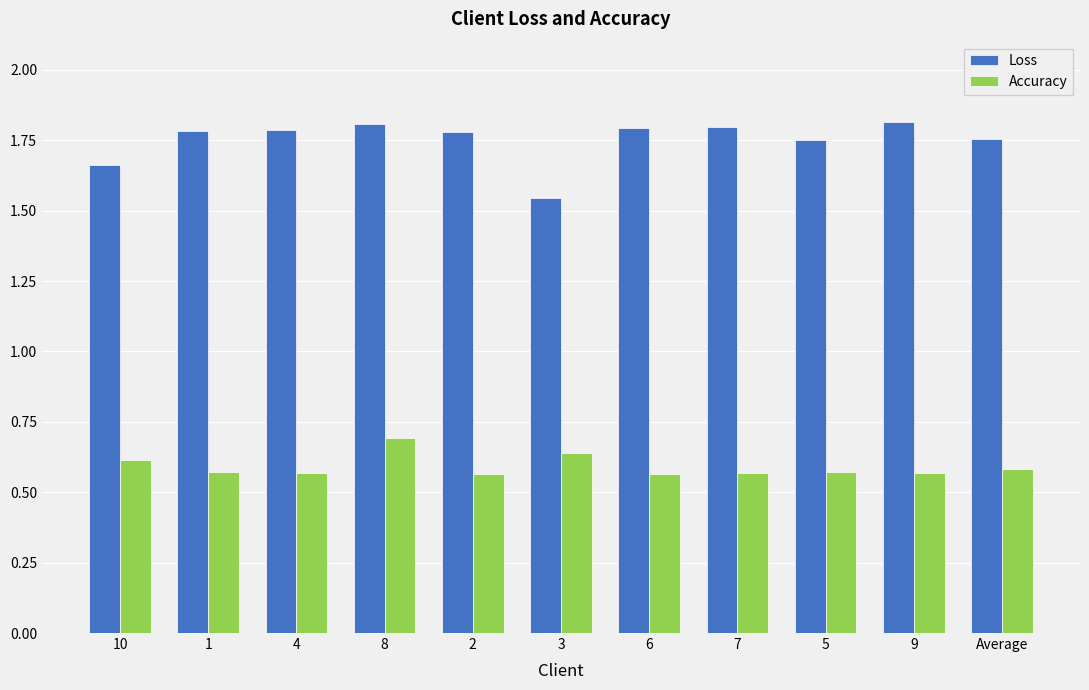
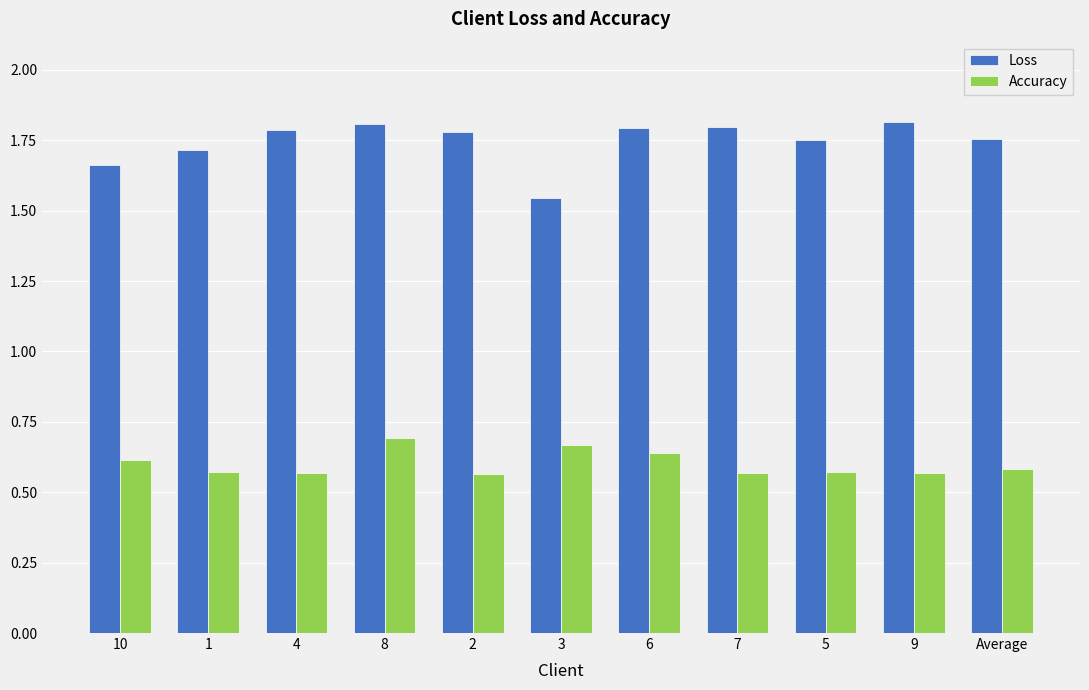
Loss, 1: 1.78 -> 1.72
Accuracy, 3: 0.64 -> 0.67
Accuracy, 6: 0.56 -> 0.64
